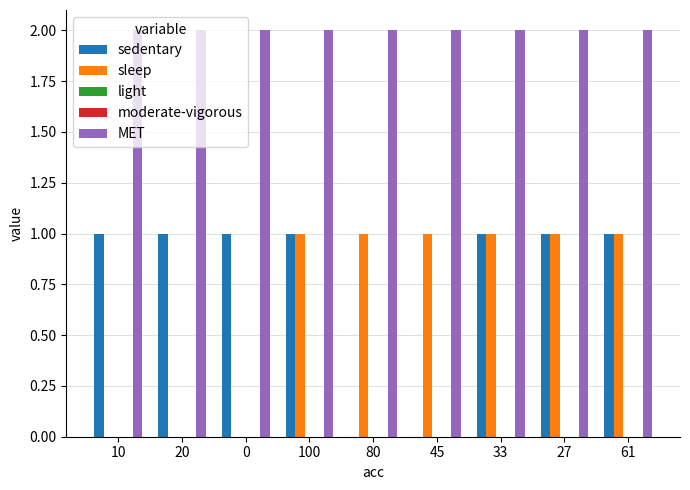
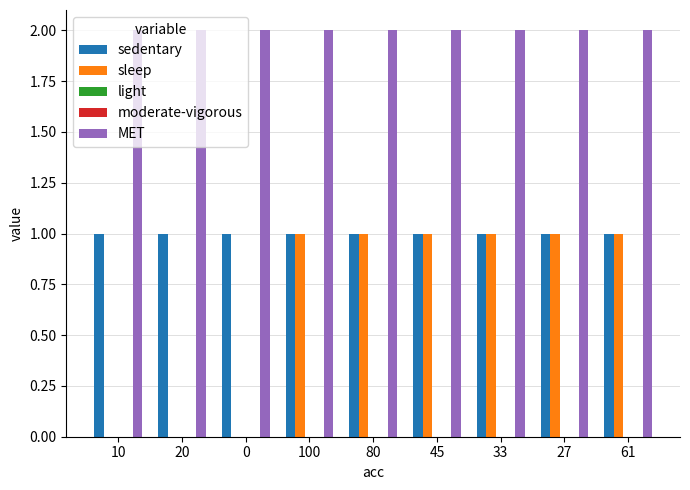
sedentary, 80: 0 -> 1
sedentary, 45: 0 -> 1
